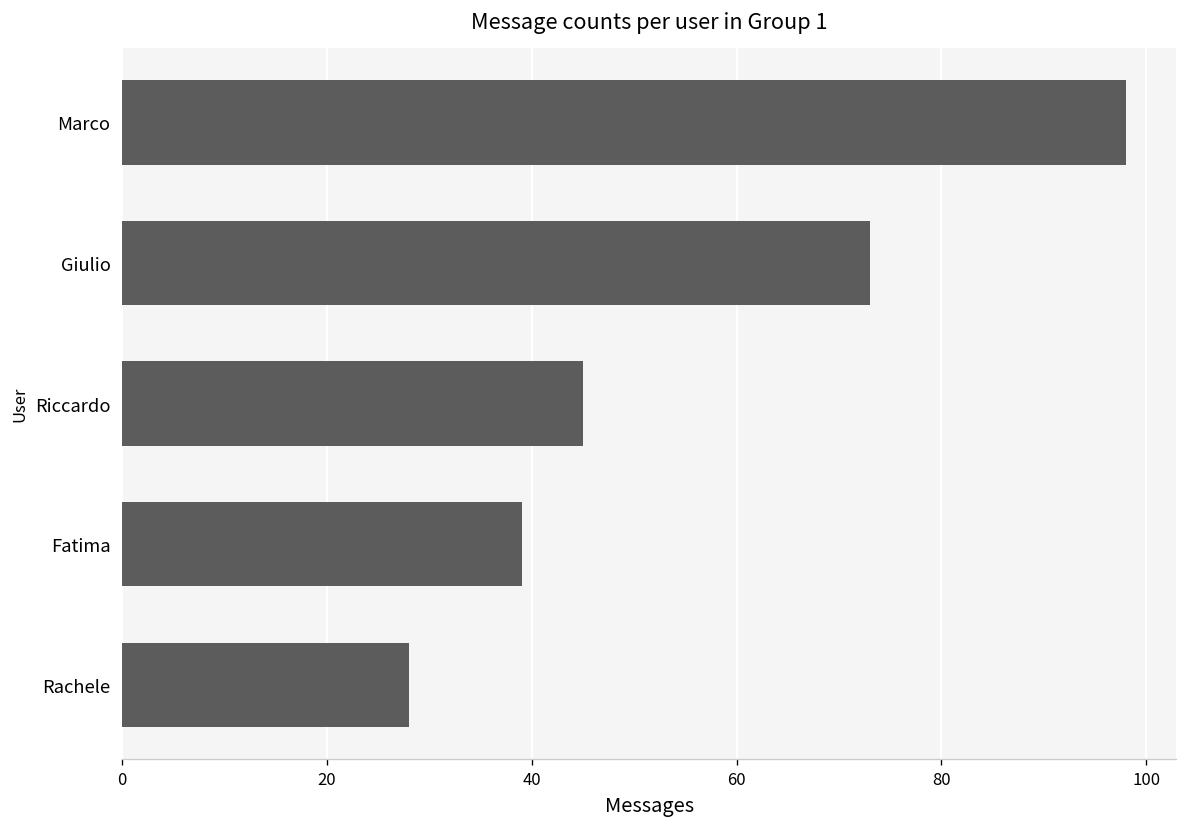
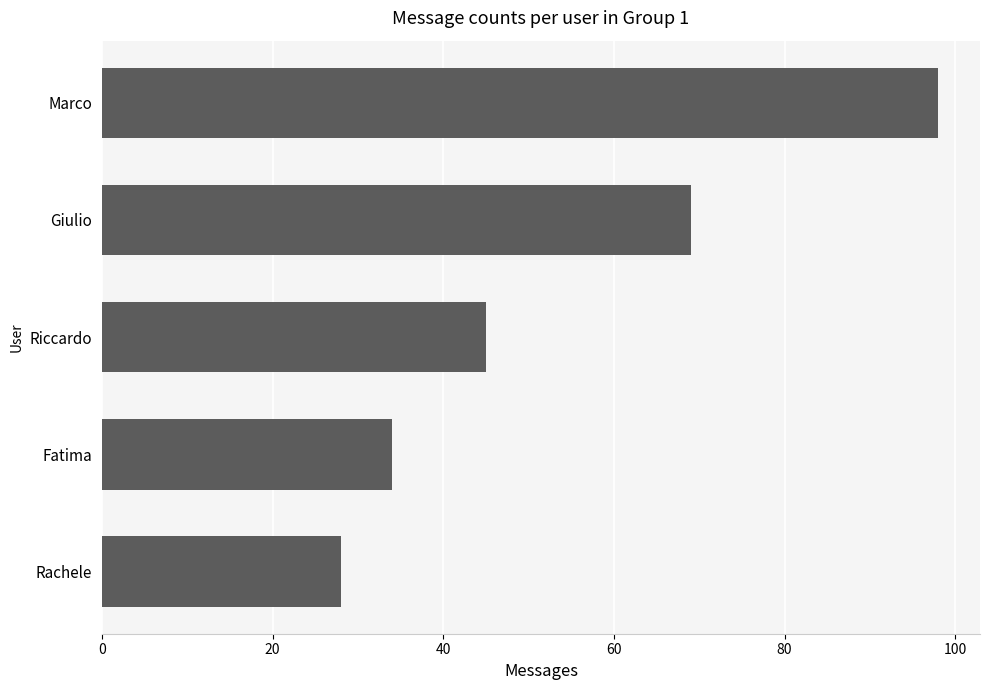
Giulio: 73 -> 69
Fatima: 39 -> 34
